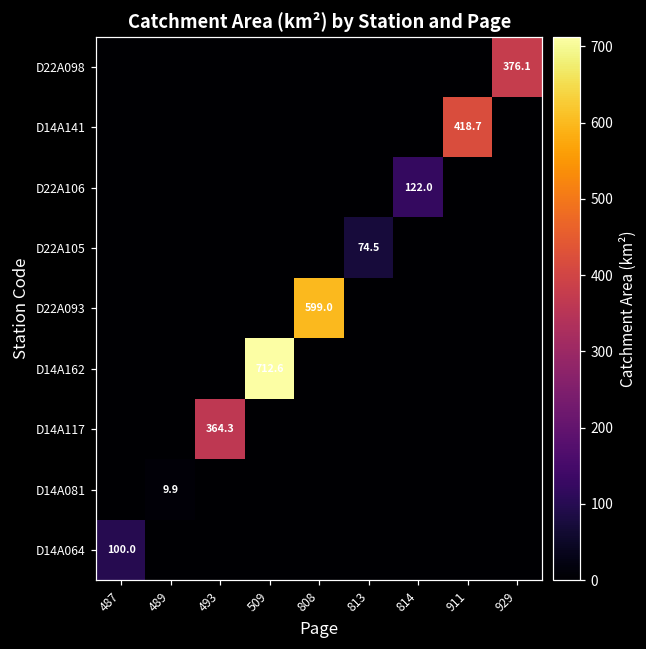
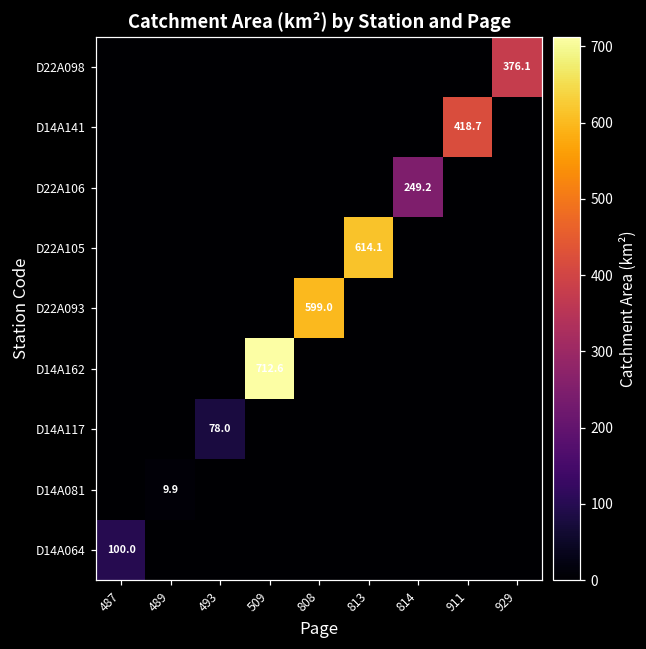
D22A106, 814: 122.0 -> 249.2
D22A105, 813: 74.5 -> 614.1
D14A117, 493: 364.3 -> 78.0
